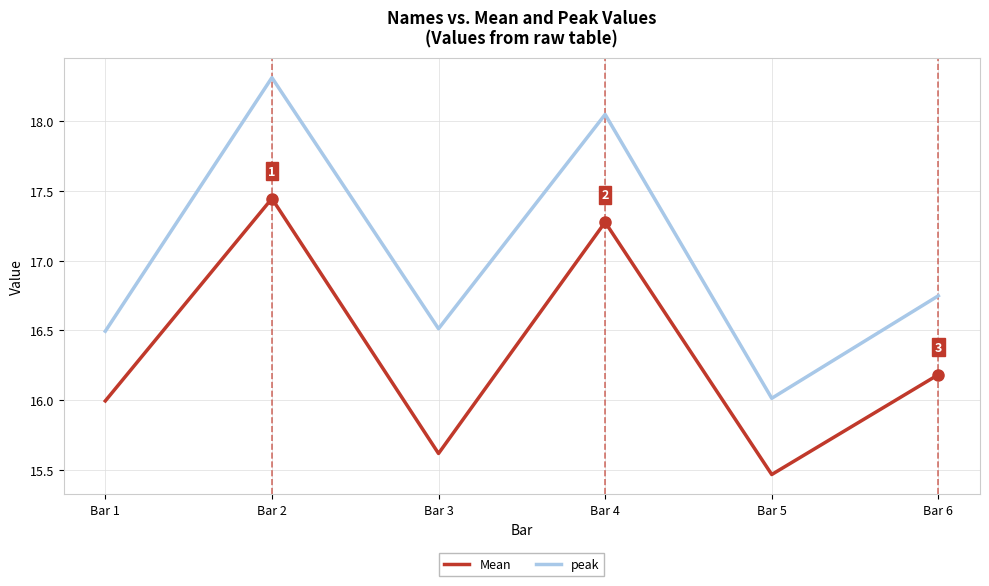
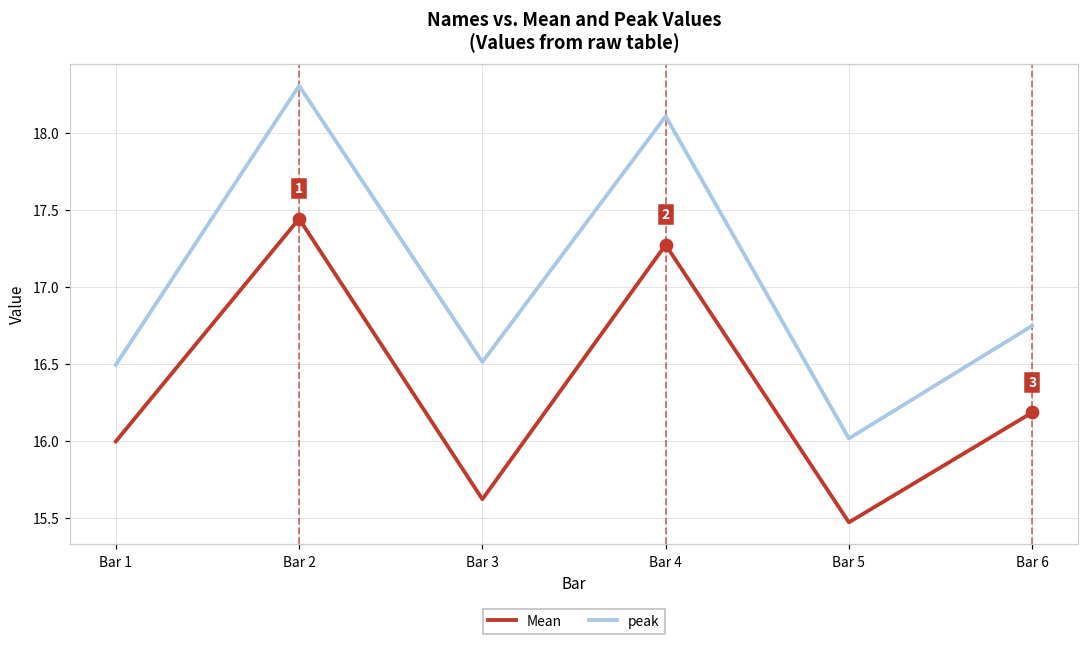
peak, Bar 4: 18.05 -> 18.11
